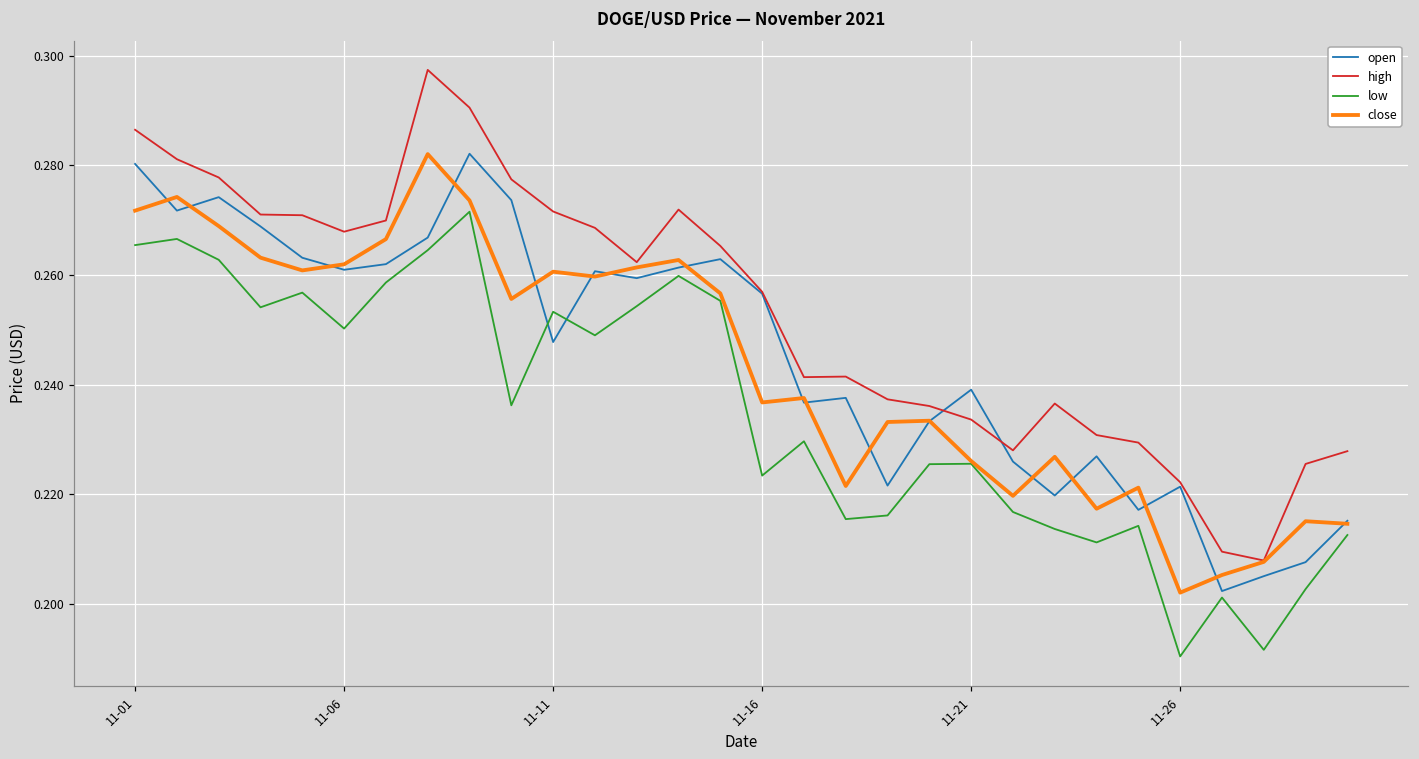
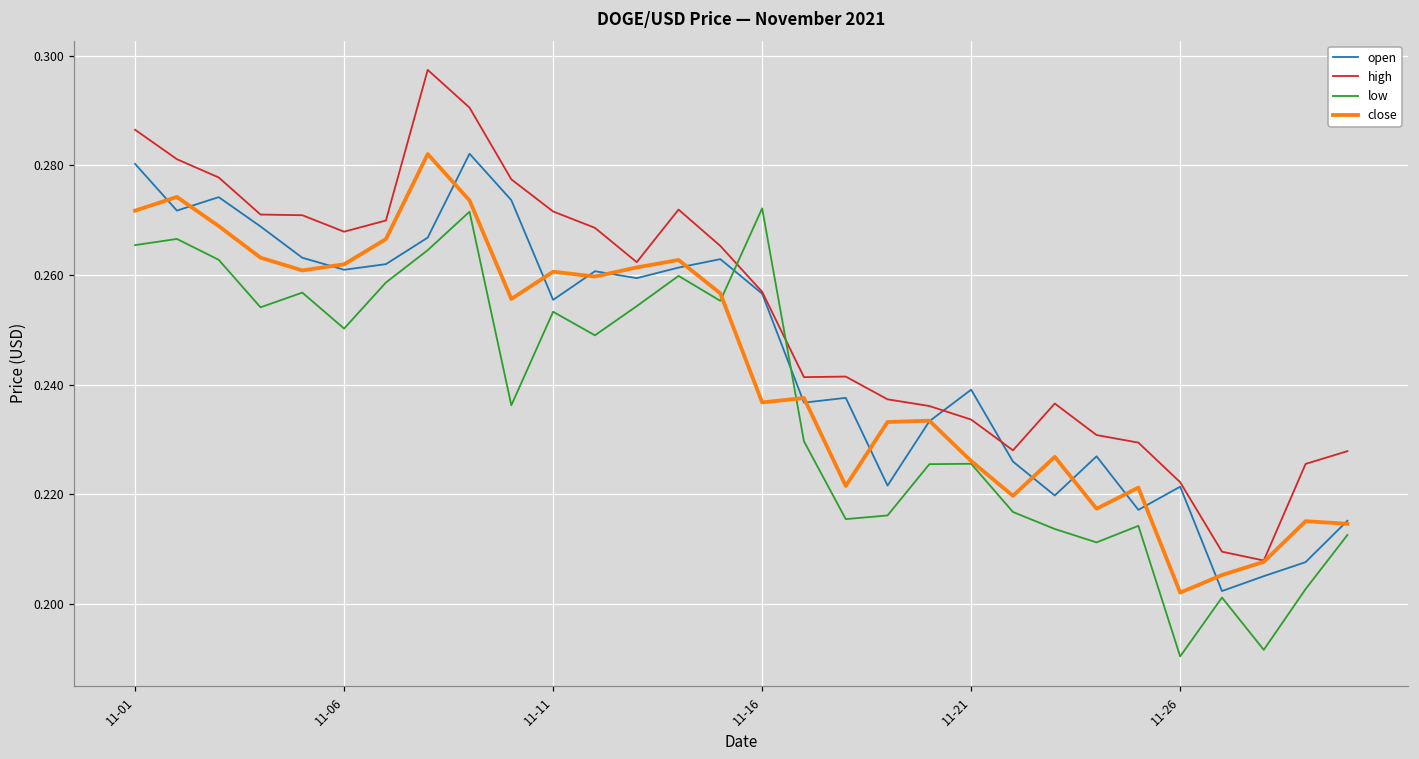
open, 11-11: 0.248 -> 0.255
low, 11-16: 0.223 -> 0.272
